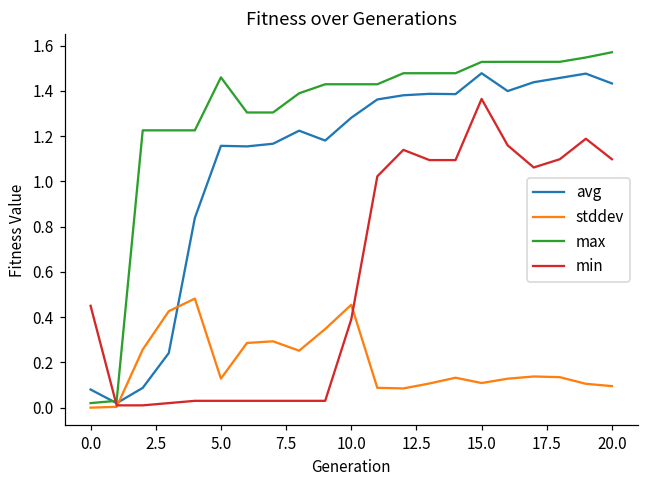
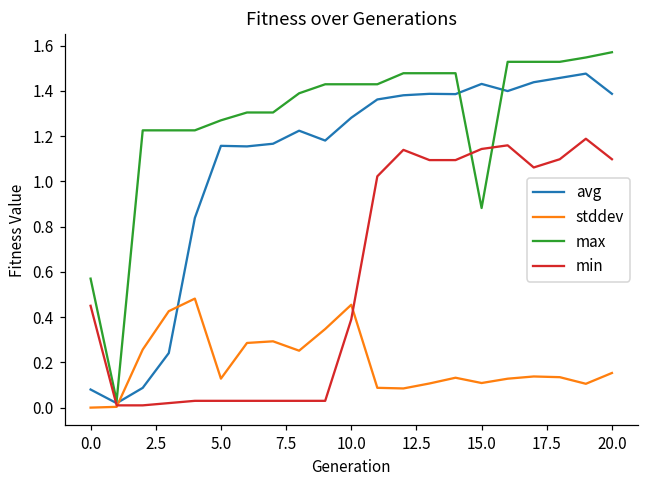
max, 0.0: 0.02 -> 0.57
max, 5.0: 1.46 -> 1.27
avg, 15.0: 1.48 -> 1.43
max, 15.0: 1.53 -> 0.88
min, 15.0: 1.36 -> 1.14
avg, 20.0: 1.43 -> 1.39
stddev, 20.0: 0.10 -> 0.15
